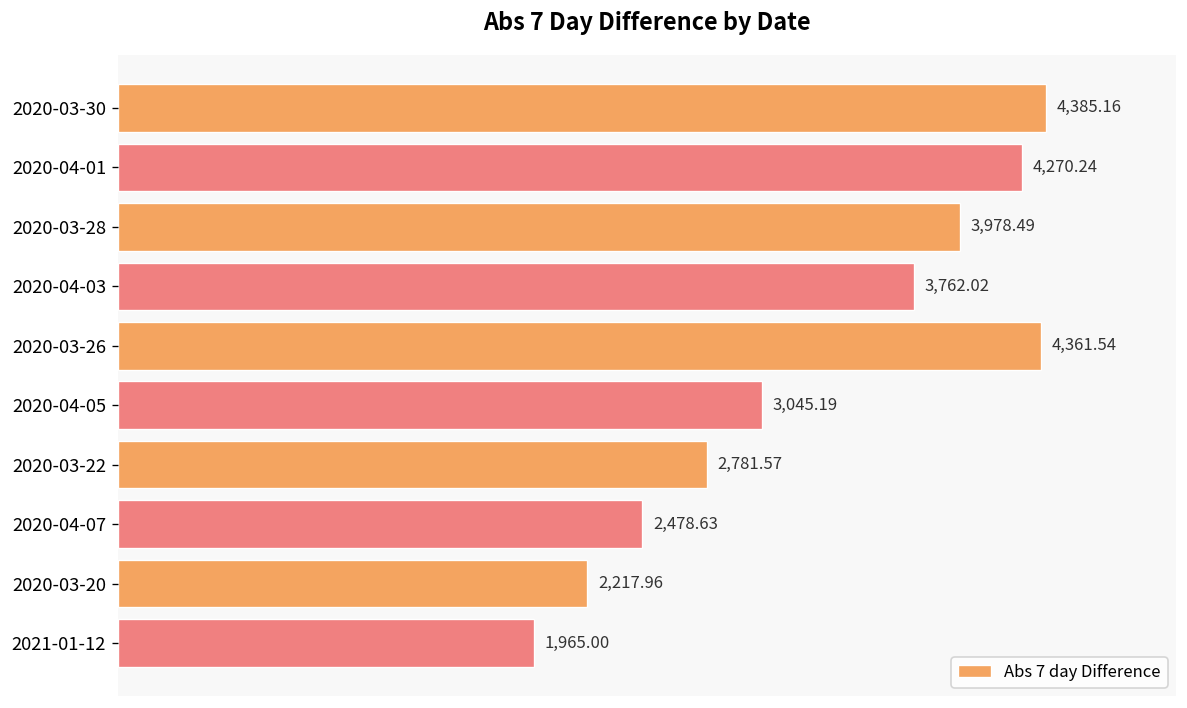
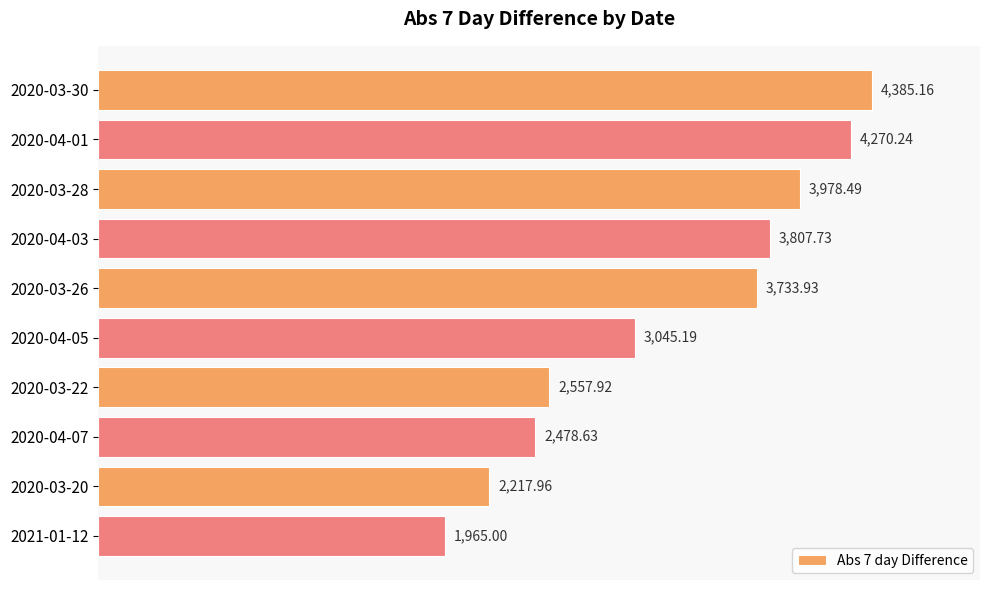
2020-04-03: 3,762.02 -> 3,807.73
2020-03-26: 4,361.54 -> 3,733.93
2020-03-22: 2,781.57 -> 2,557.92
